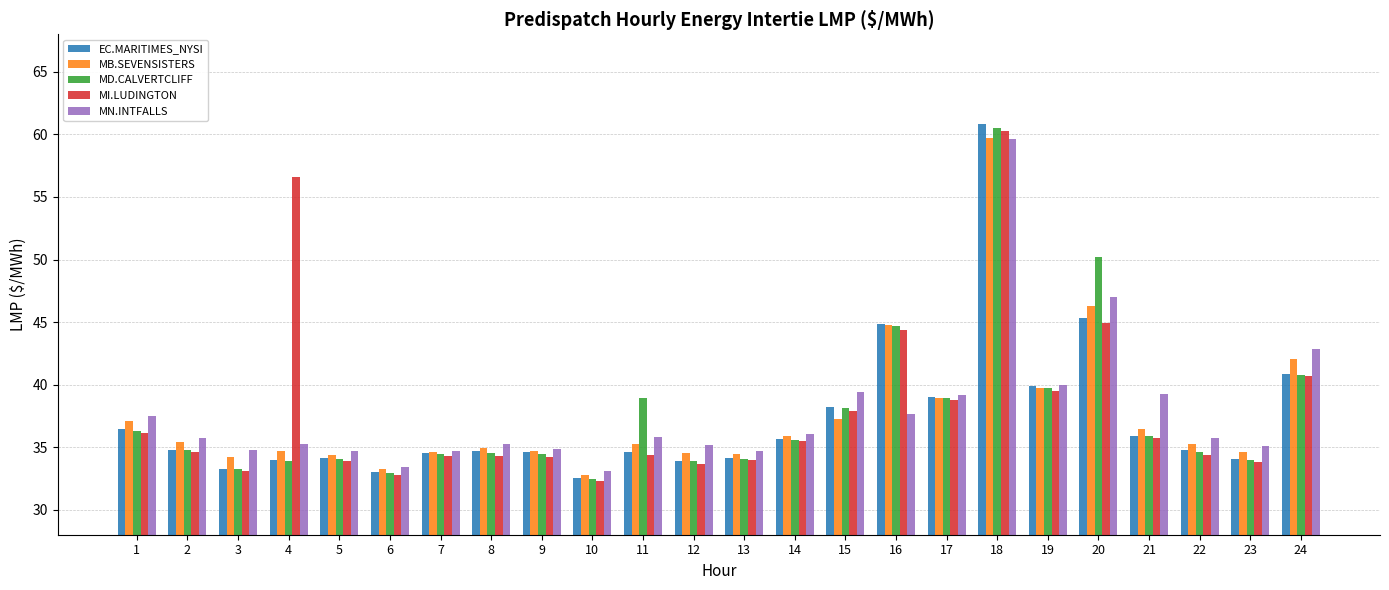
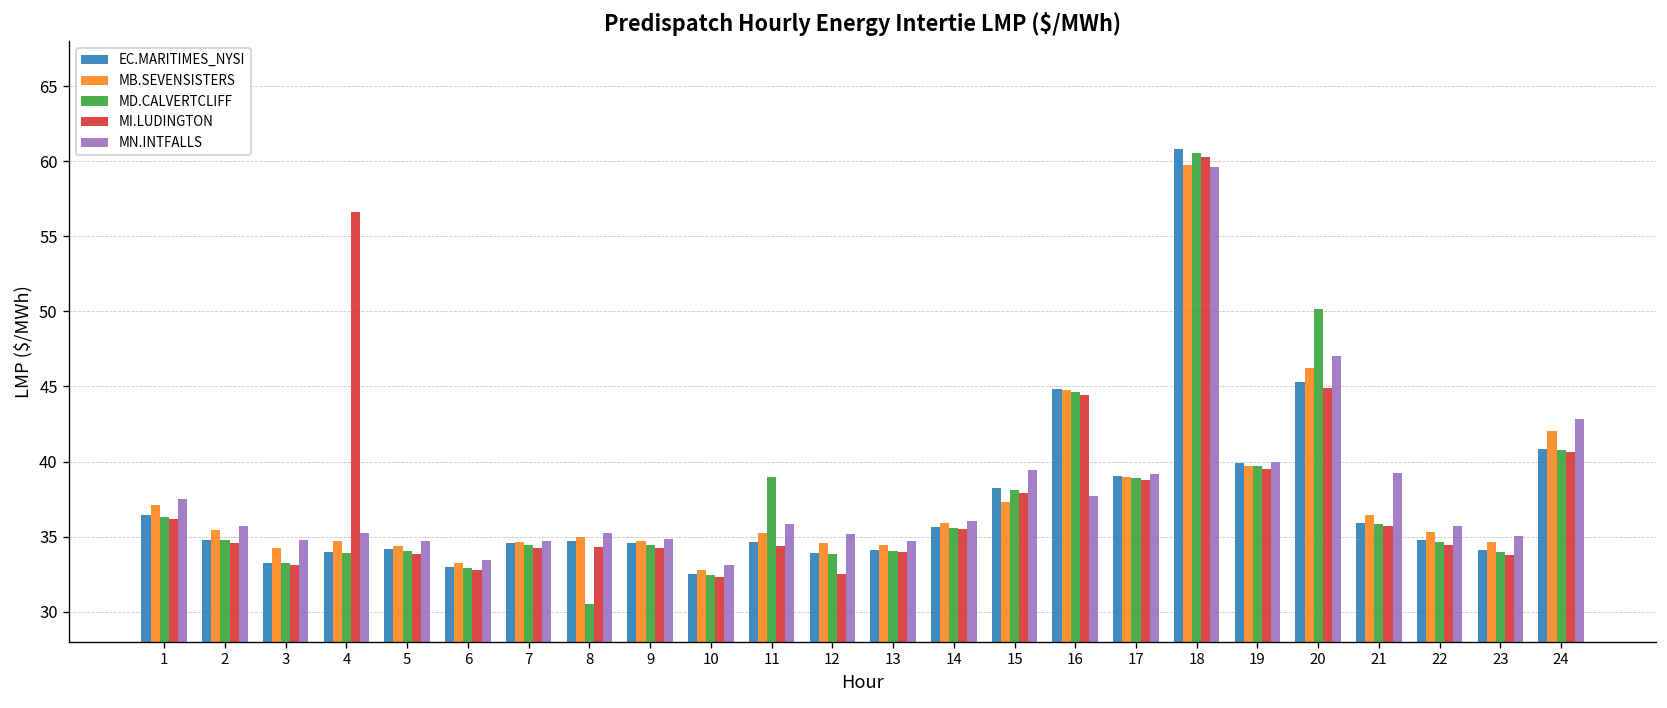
MD.CALVERTCLIFF, 8: 34.5 -> 30.5
MI.LUDINGTON, 12: 33.7 -> 32.5
